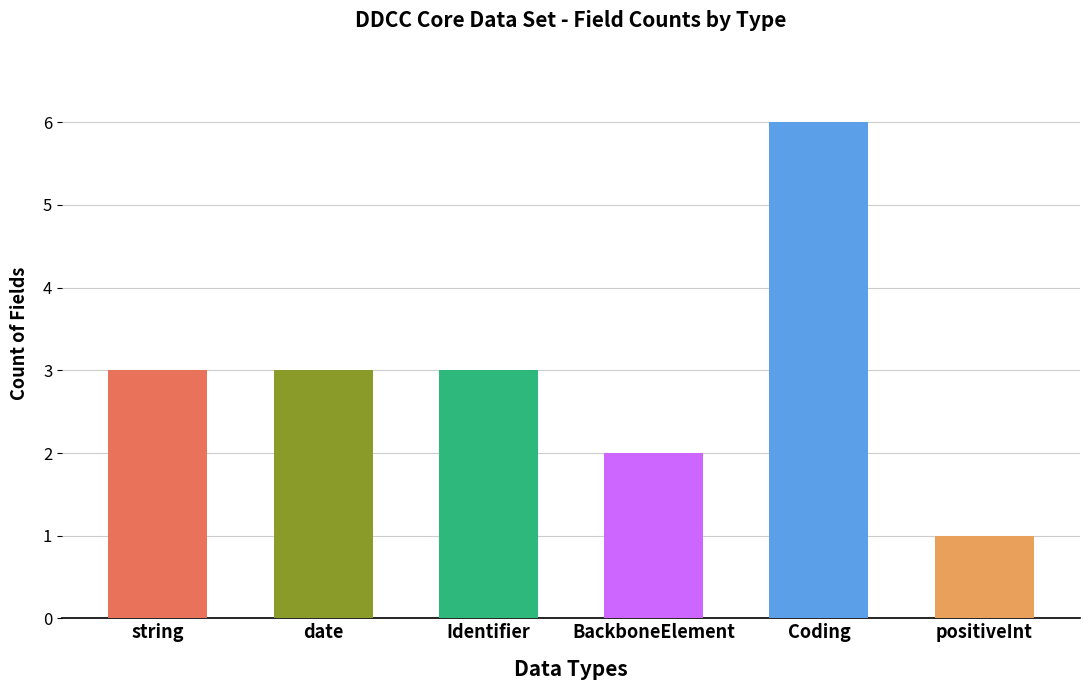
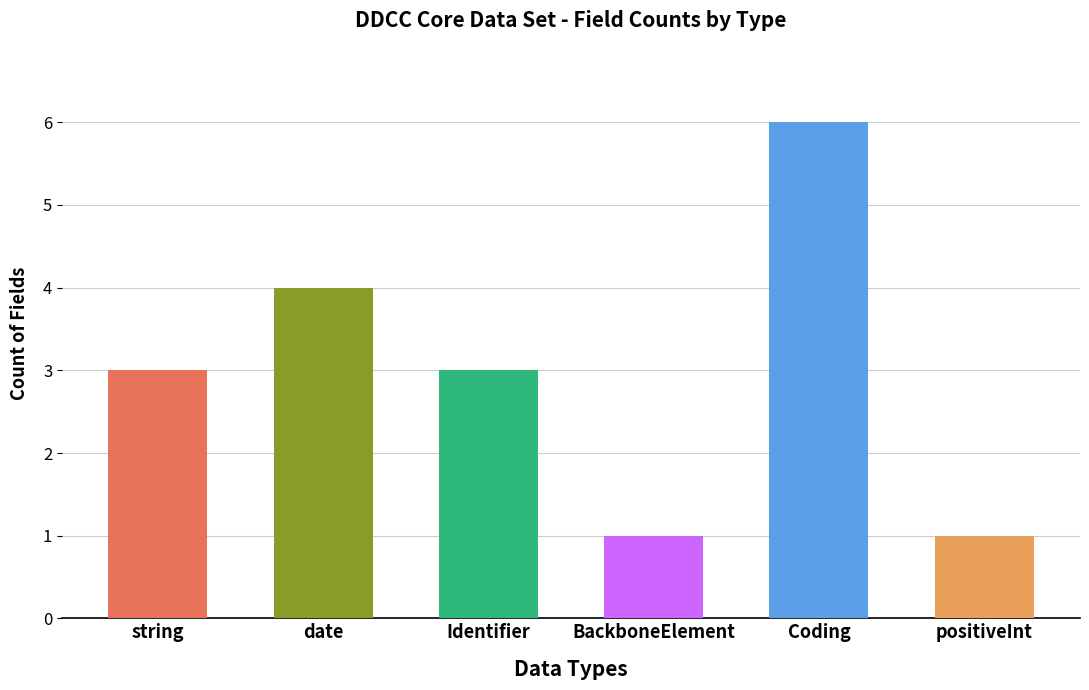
date: 3 -> 4
BackboneElement: 2 -> 1
